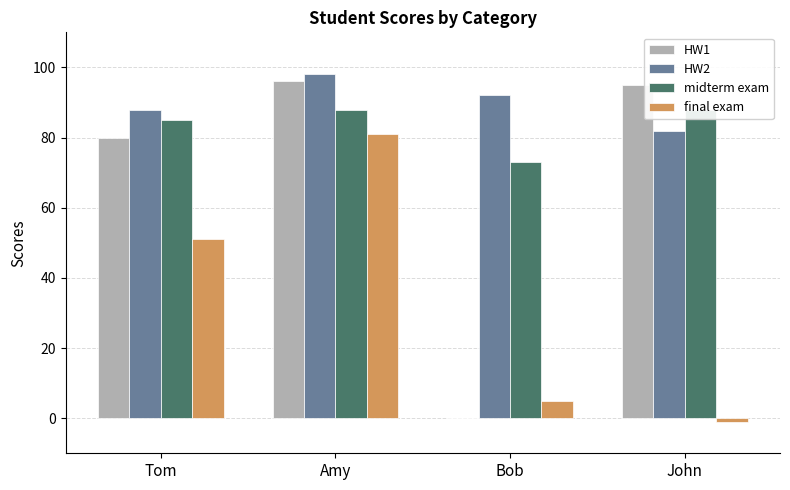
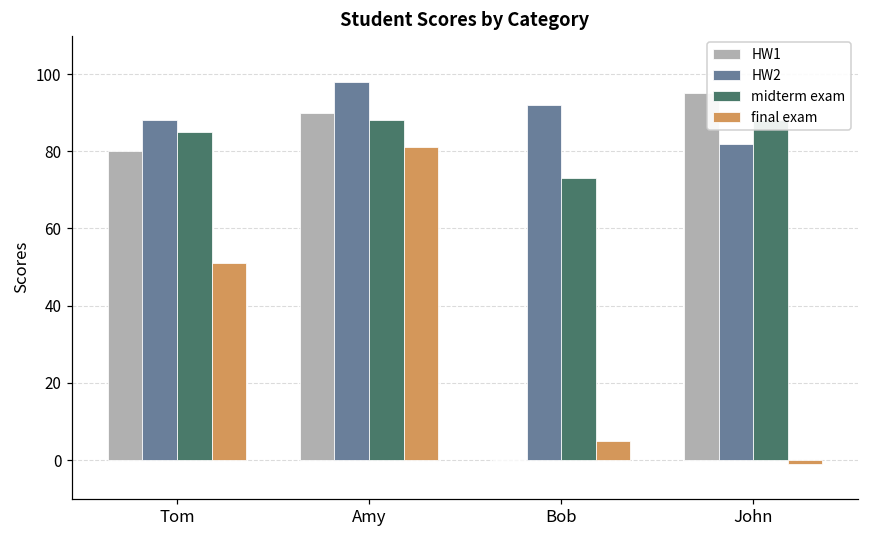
HW1, Amy: 96 -> 90
